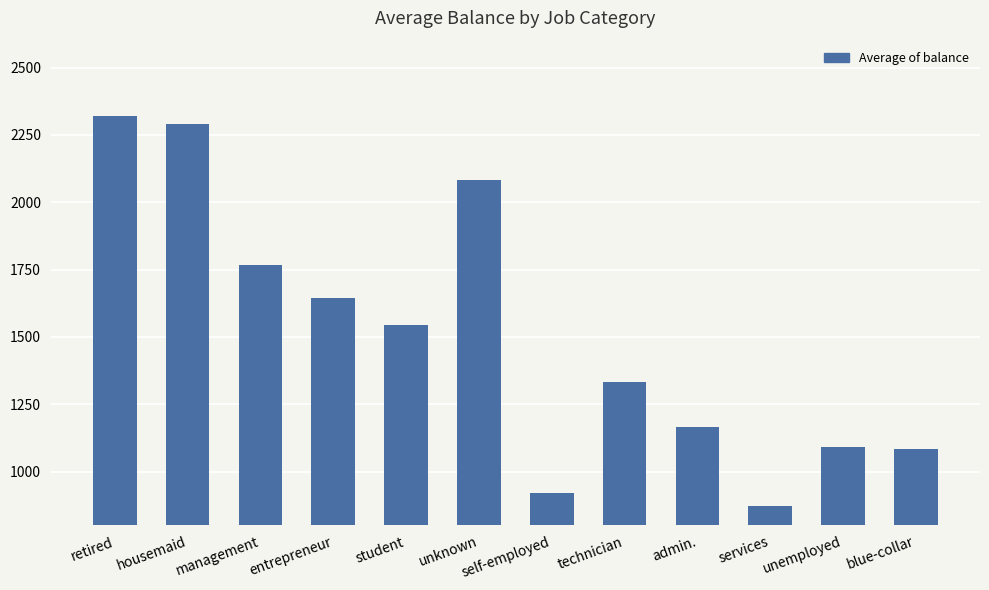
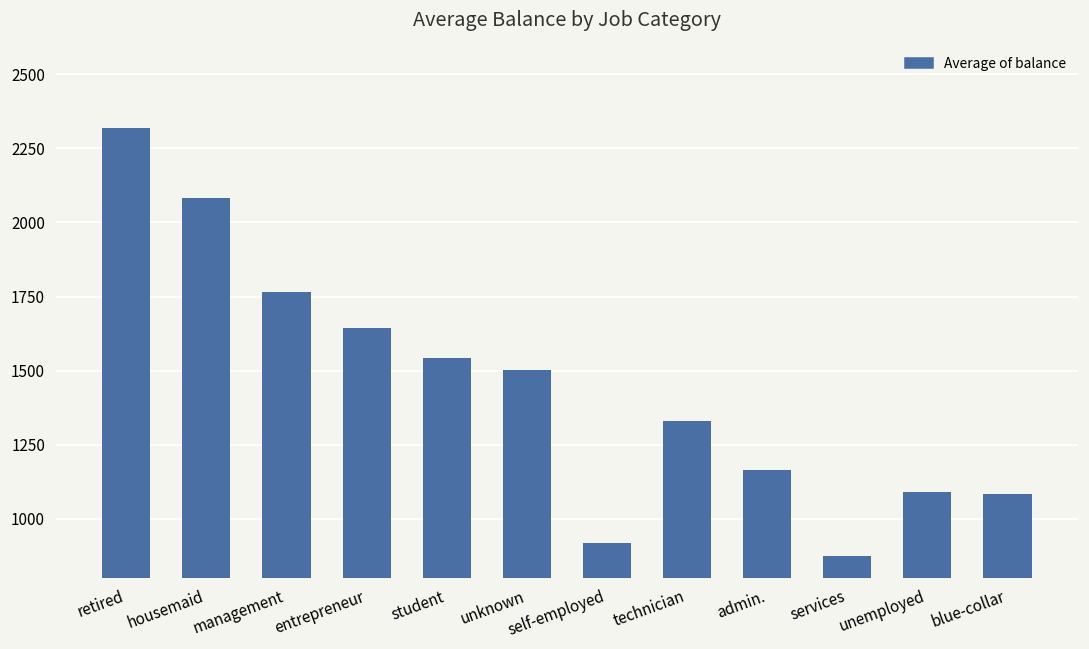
housemaid: 2290 -> 2080
unknown: 2080 -> 1500
